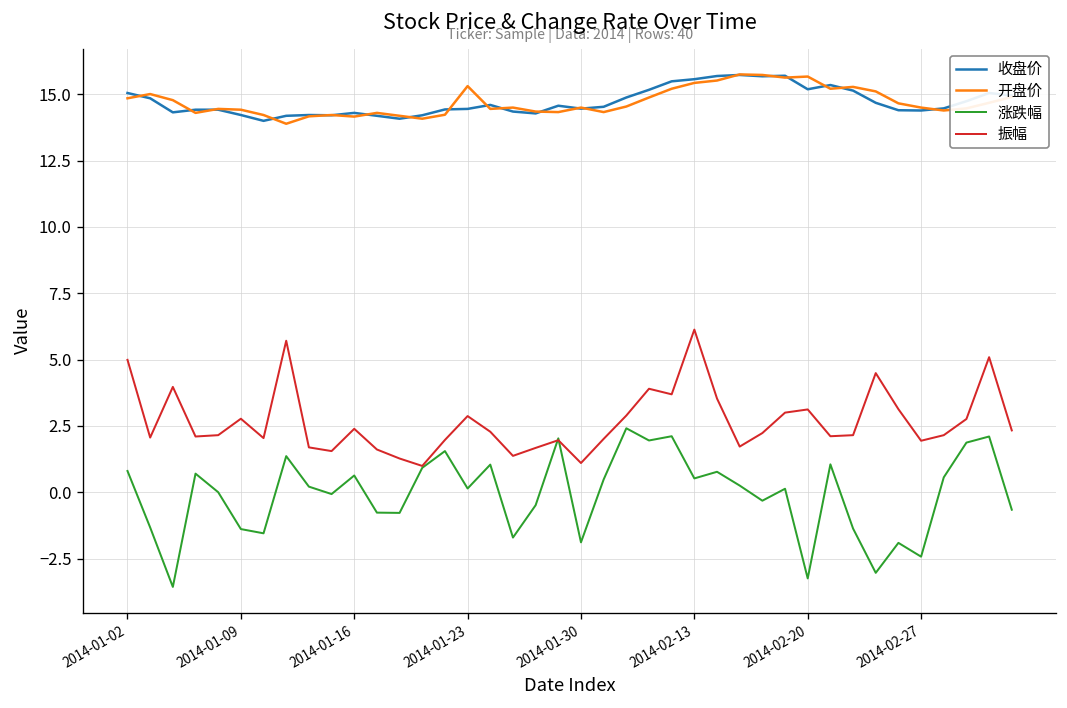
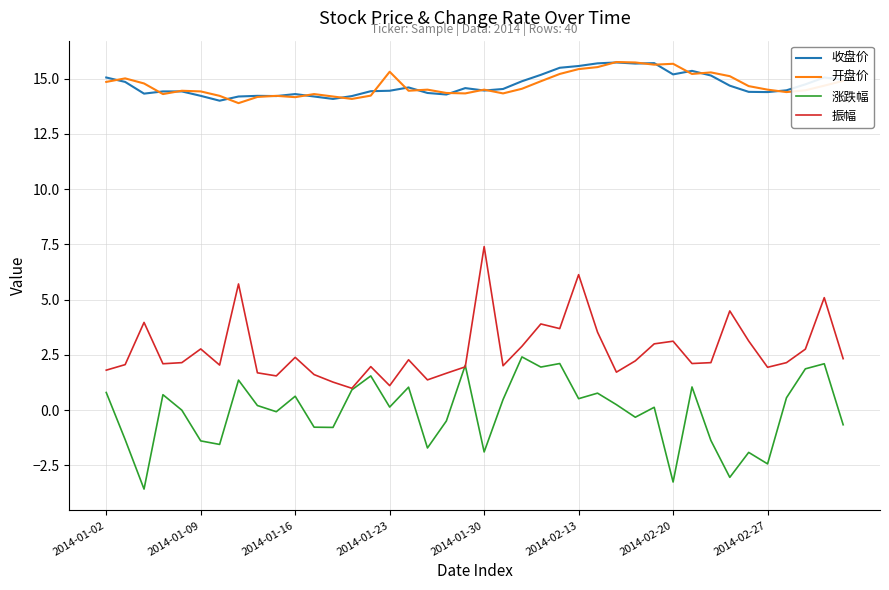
振幅, 2014-01-02: 5.0 -> 1.8
振幅, 2014-01-23: 2.9 -> 1.1
振幅, 2014-01-30: 1.1 -> 7.4
